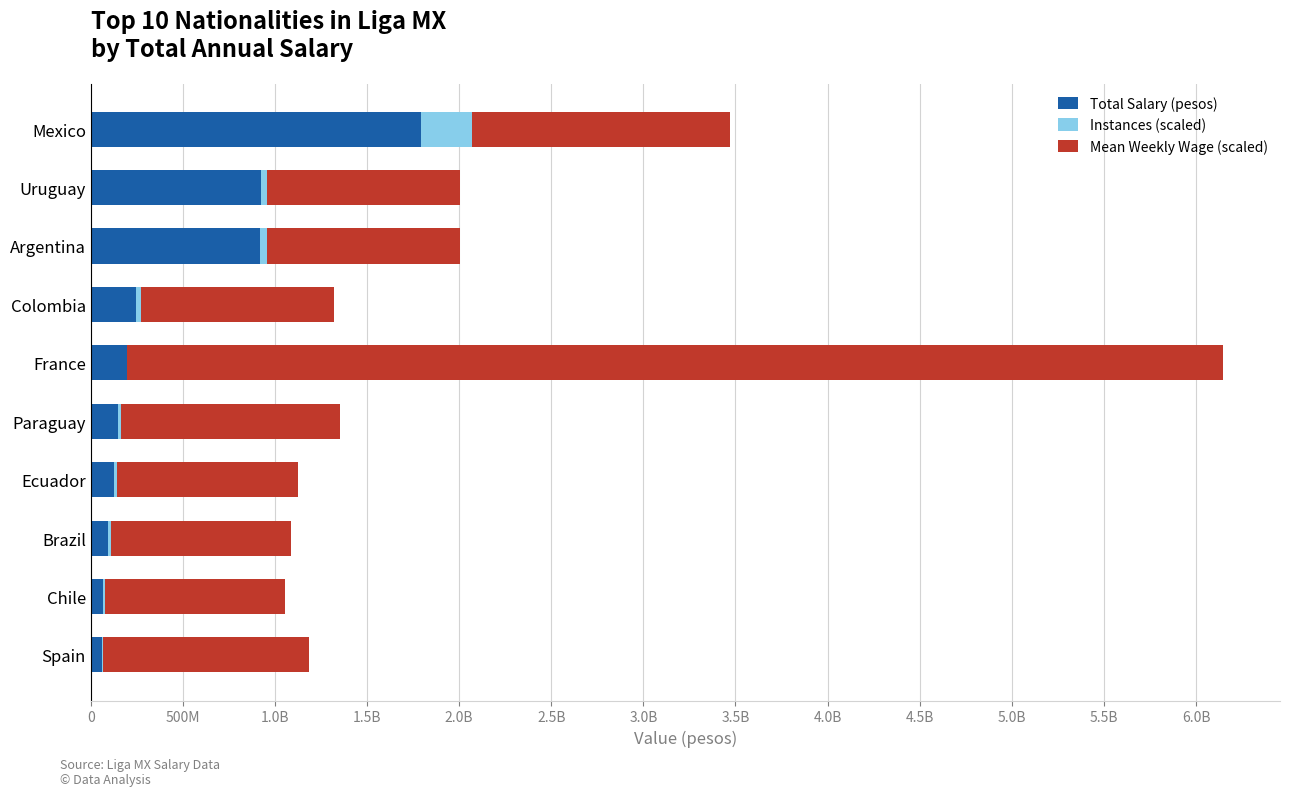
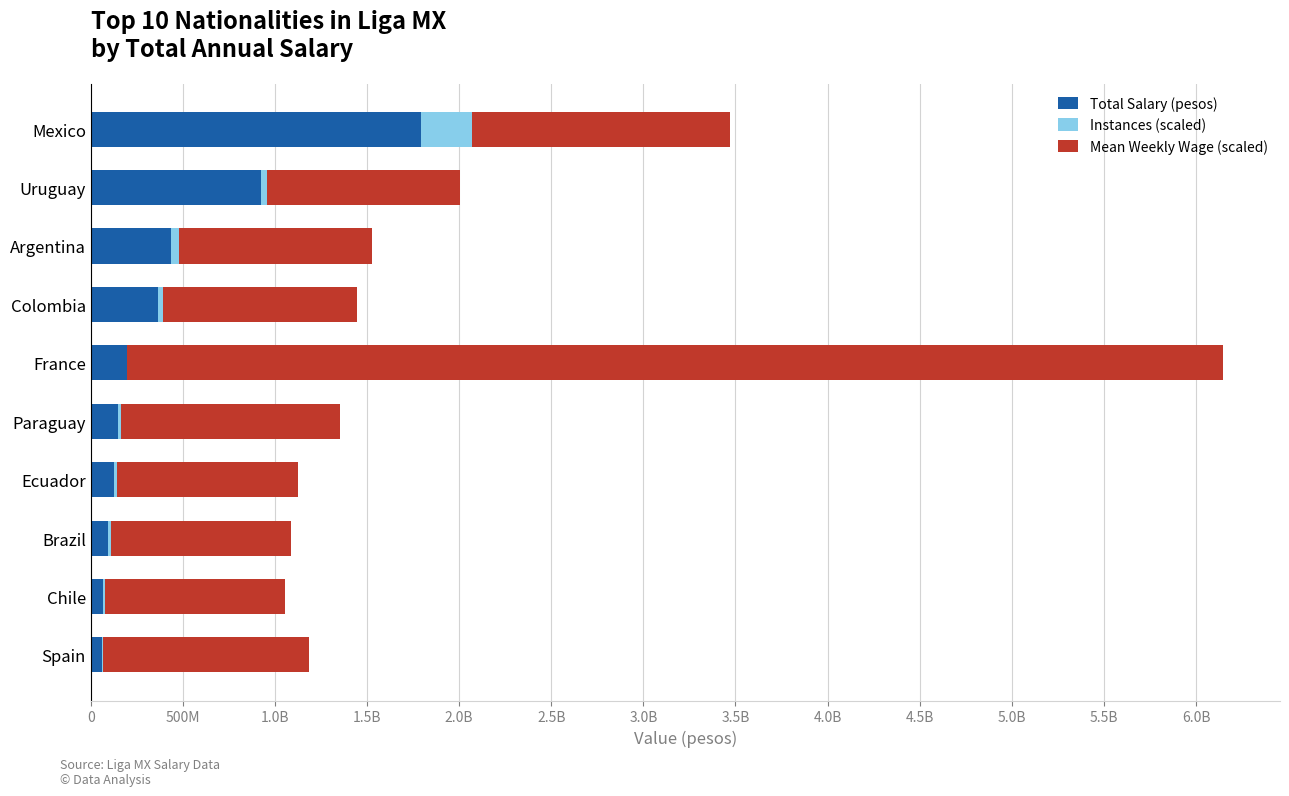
Total Salary (pesos), Argentina: 920000000 -> 440000000
Total Salary (pesos), Colombia: 240000000 -> 370000000
